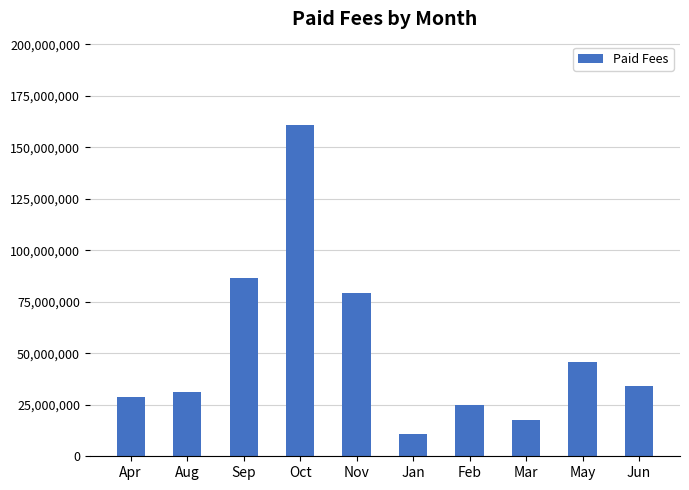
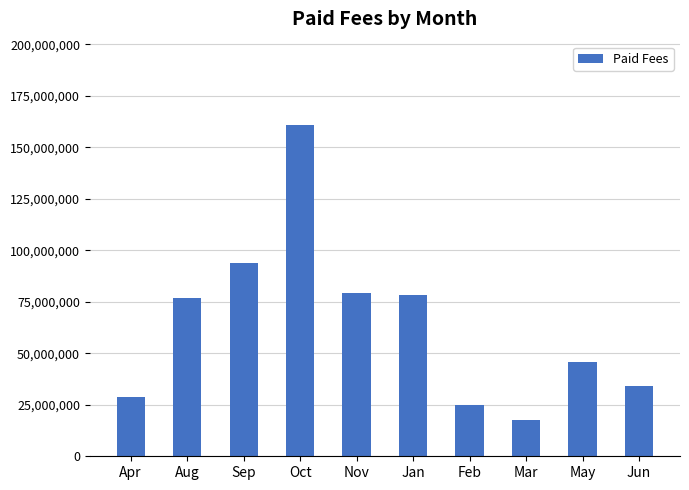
Aug: 31,000,000 -> 77,000,000
Sep: 87,000,000 -> 94,000,000
Jan: 11,000,000 -> 78,000,000
